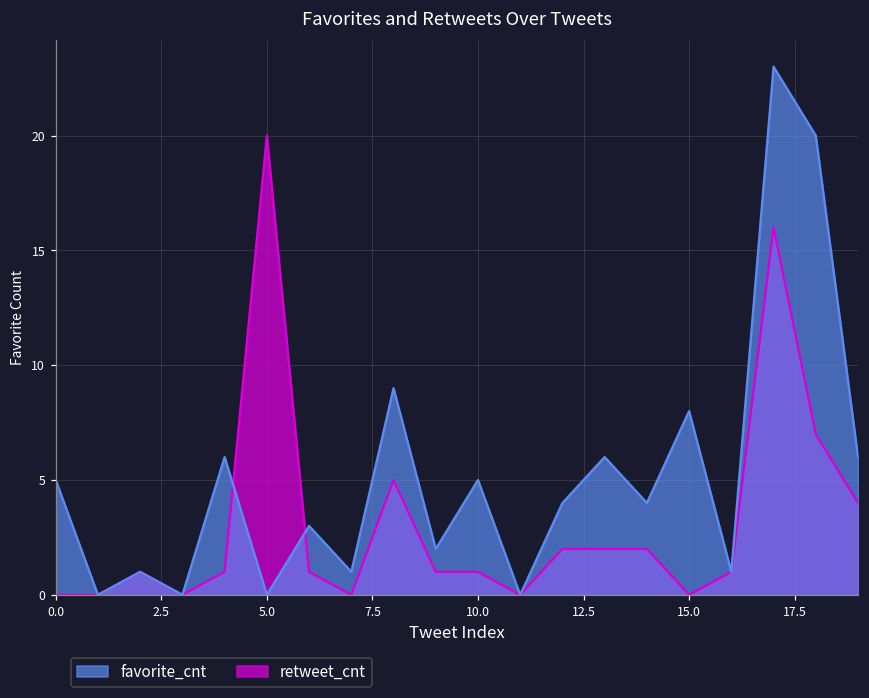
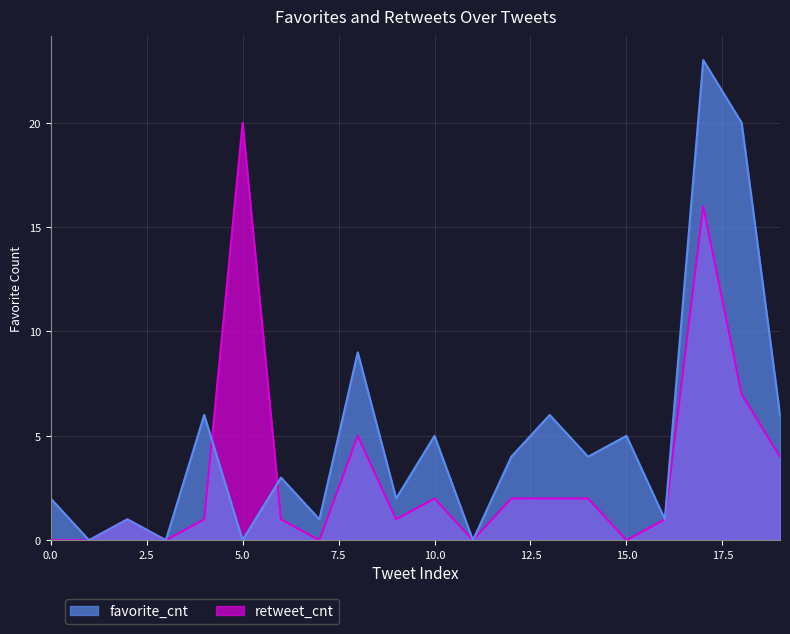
favorite_cnt, 0.0: 5 -> 2
retweet_cnt, 10.0: 1 -> 2
favorite_cnt, 15.0: 8 -> 5
